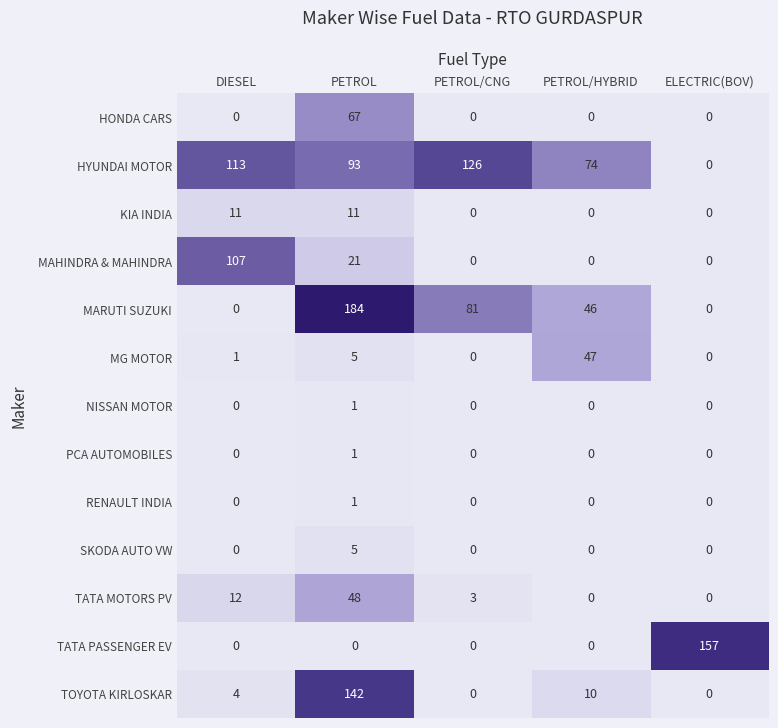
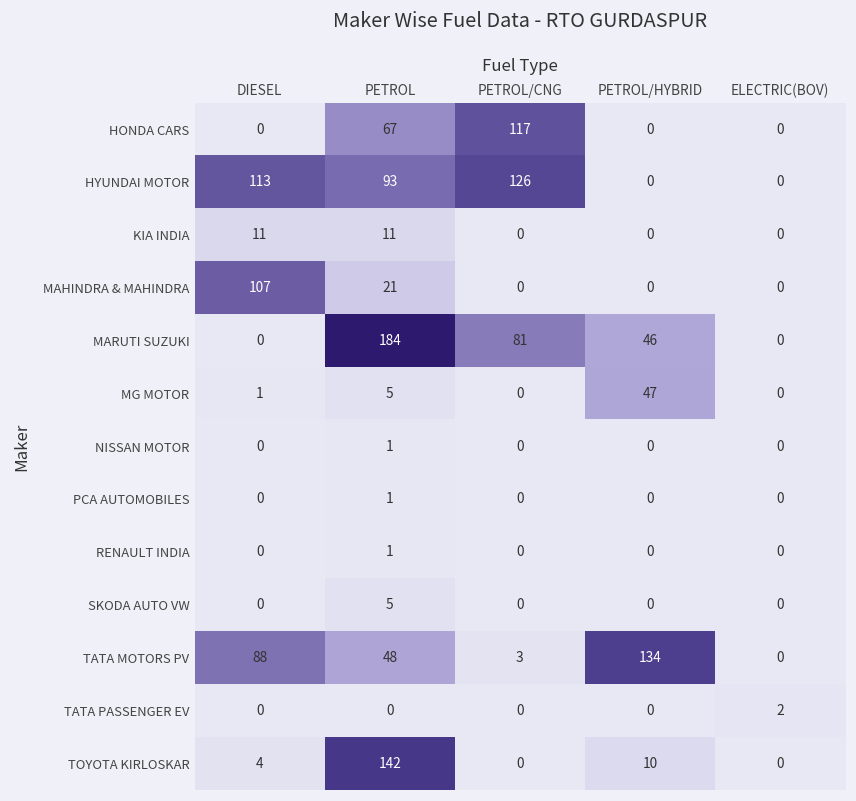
HONDA CARS, PETROL/CNG: 0 -> 117
HYUNDAI MOTOR, PETROL/HYBRID: 74 -> 0
TATA MOTORS PV, DIESEL: 12 -> 88
TATA MOTORS PV, PETROL/HYBRID: 0 -> 134
TATA PASSENGER EV, ELECTRIC(BOV): 157 -> 2
